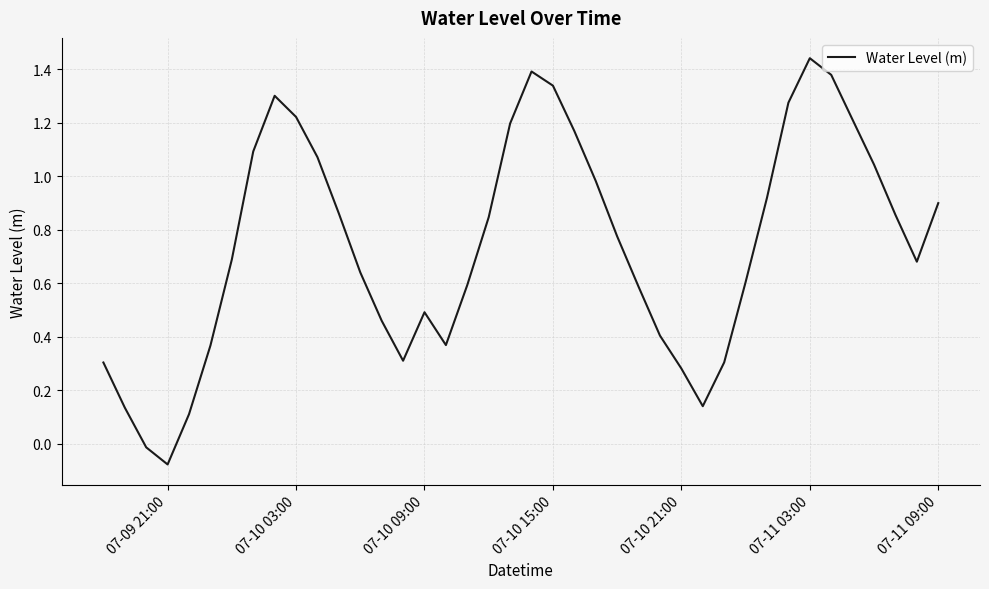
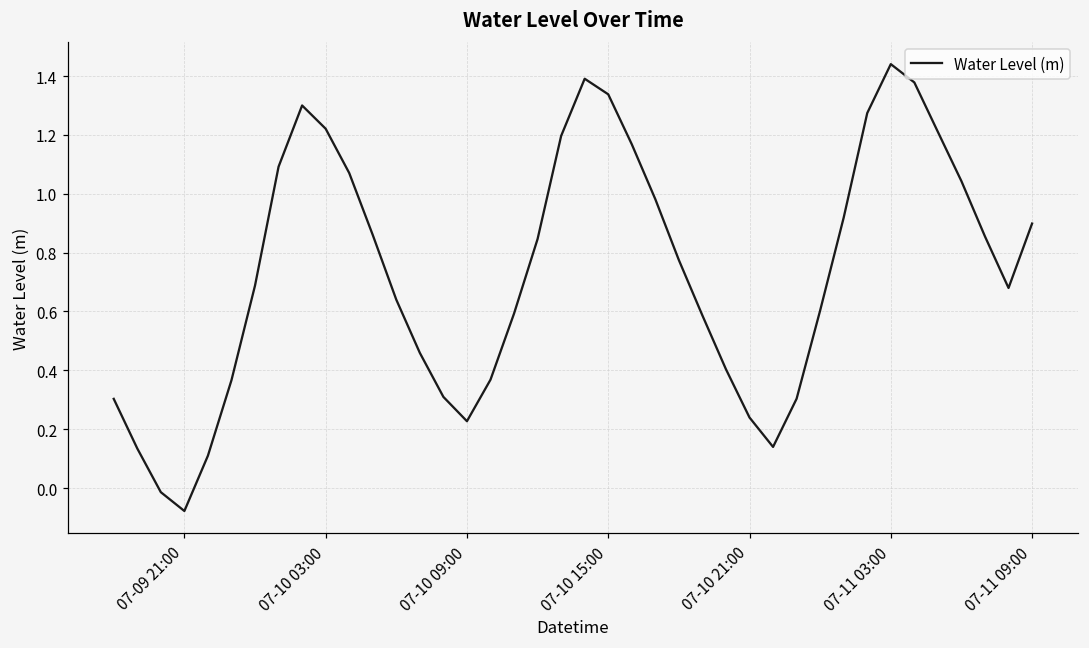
07-10 09:00: 0.49 -> 0.23
07-10 21:00: 0.28 -> 0.24
